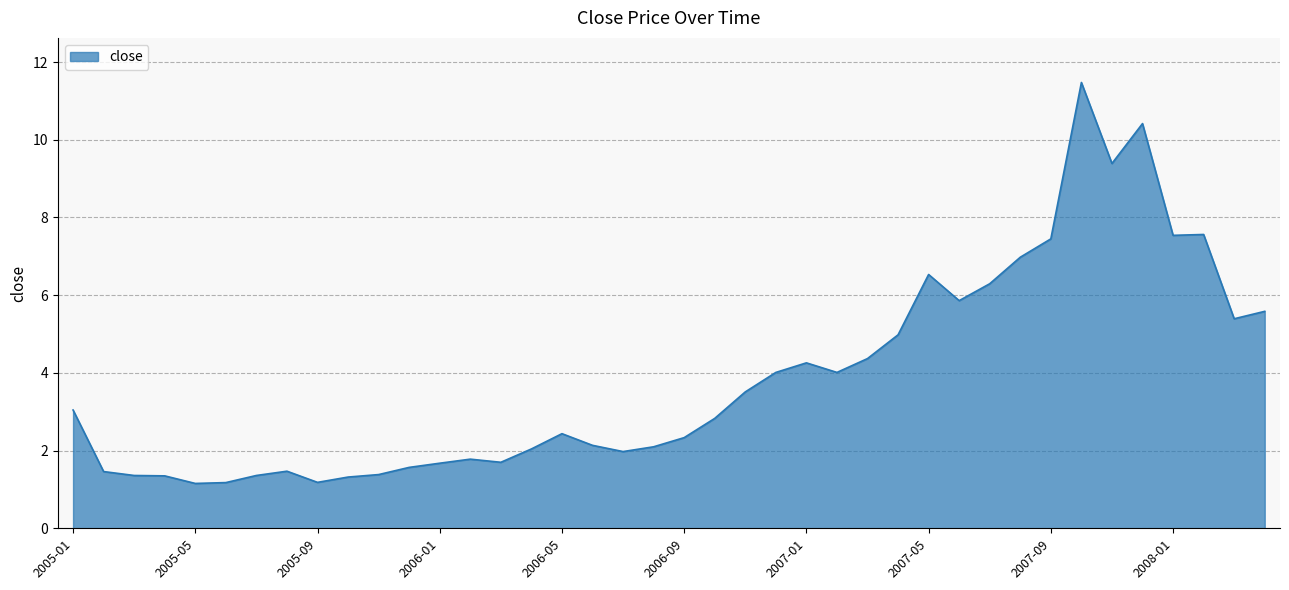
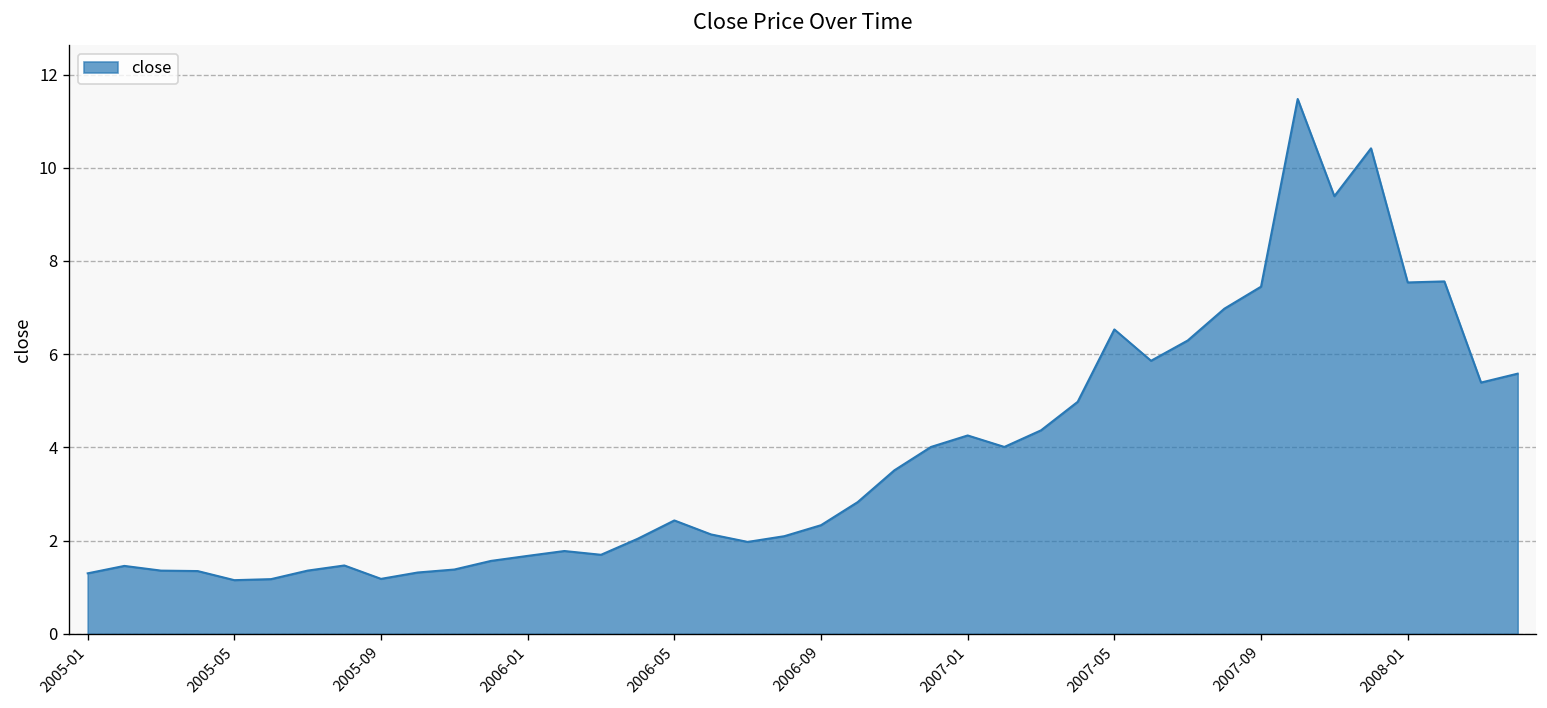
2005-01: 3.0 -> 1.3
